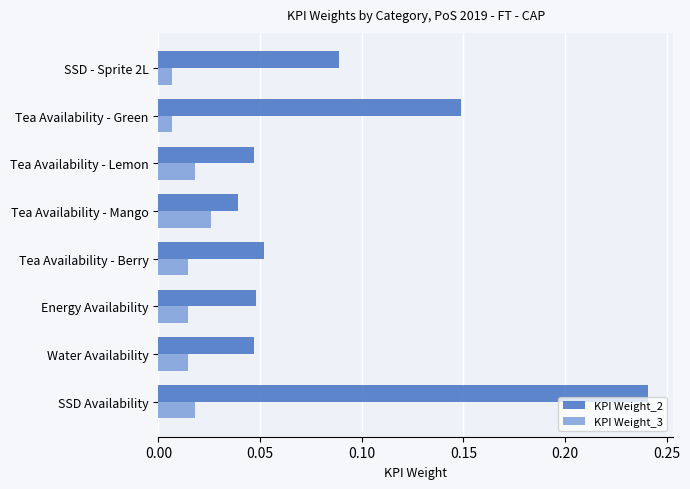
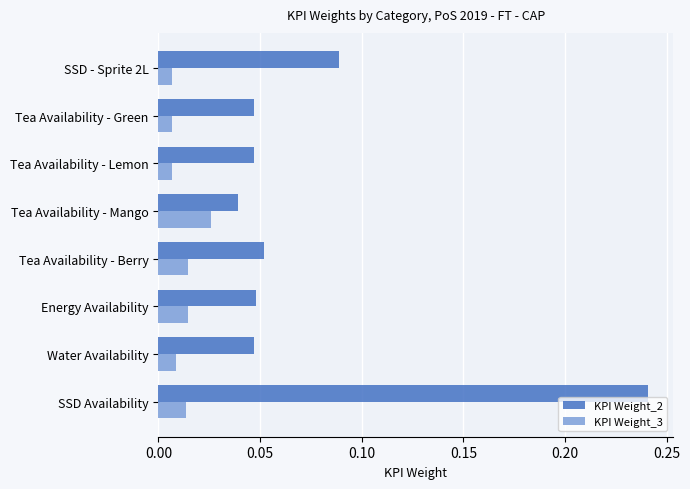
KPI Weight_2, Tea Availability - Green: 0.149 -> 0.047
KPI Weight_3, Tea Availability - Lemon: 0.018 -> 0.007
KPI Weight_3, Water Availability: 0.014 -> 0.009
KPI Weight_3, SSD Availability: 0.018 -> 0.013
